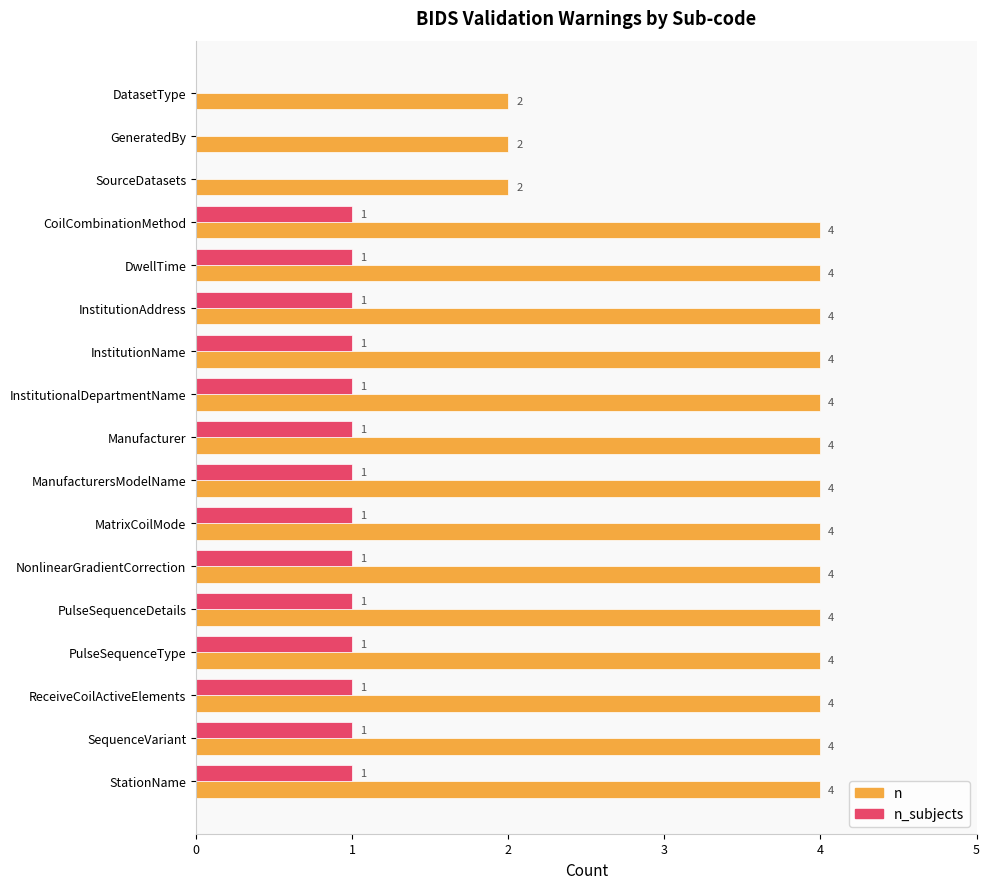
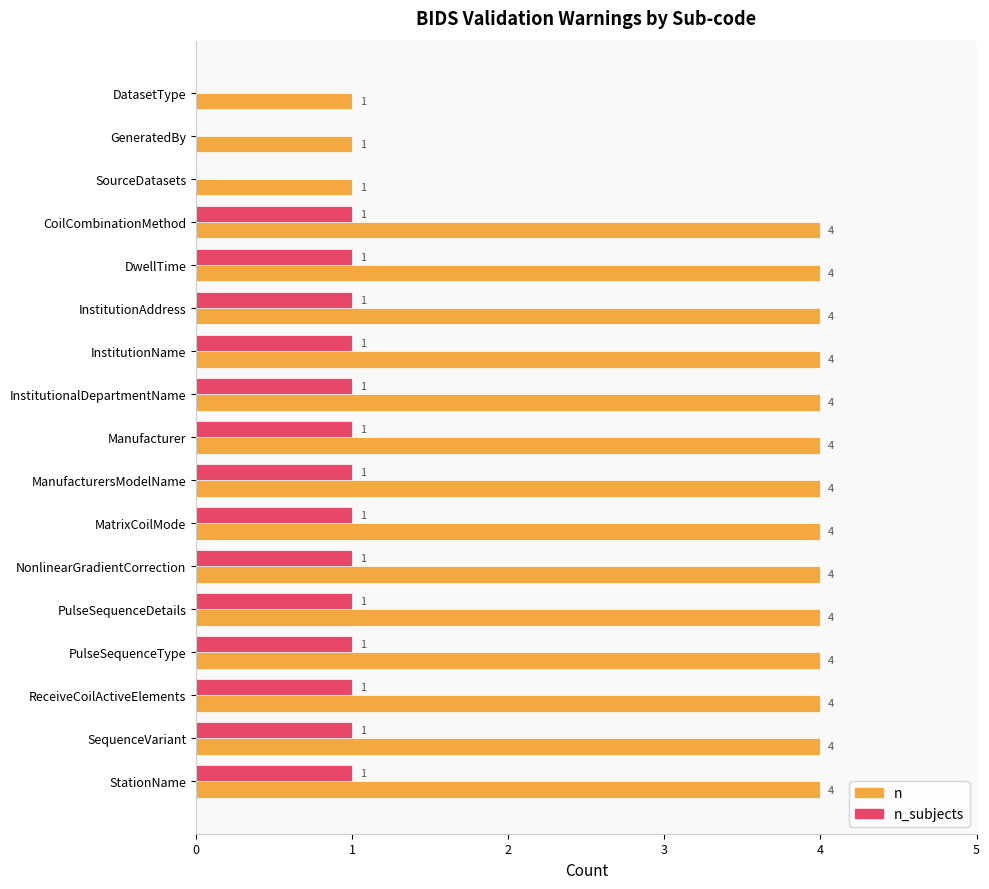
n, DatasetType: 2 -> 1
n, GeneratedBy: 2 -> 1
n, SourceDatasets: 2 -> 1
